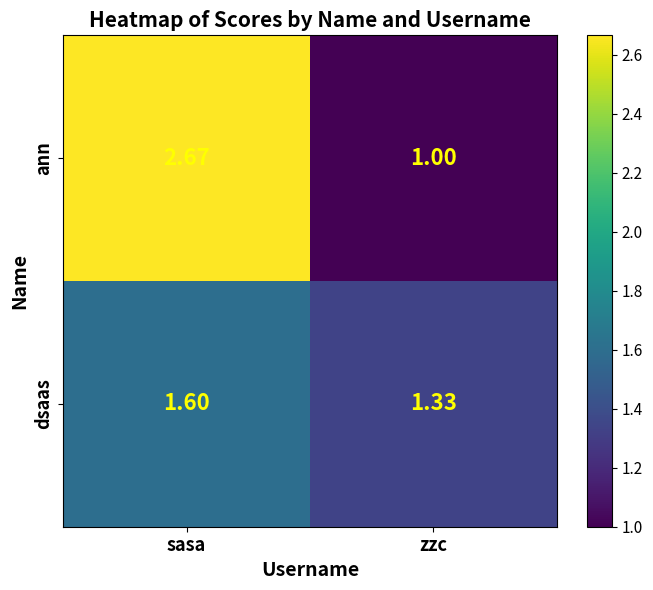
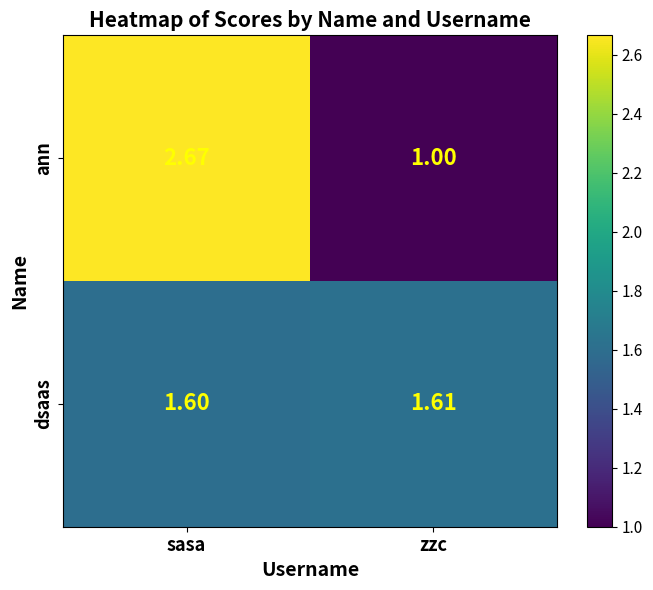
dsaas, zzc: 1.33 -> 1.61
